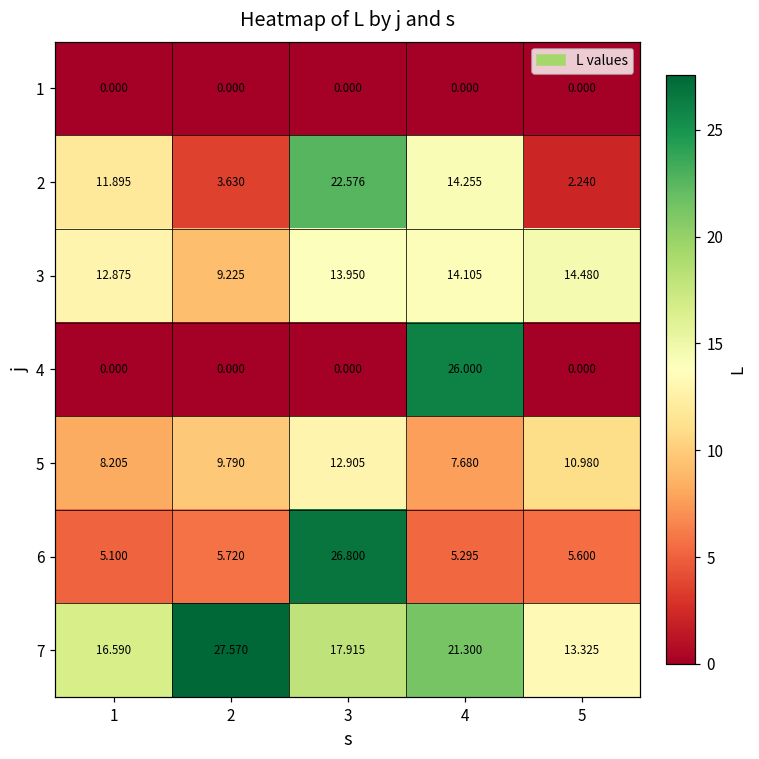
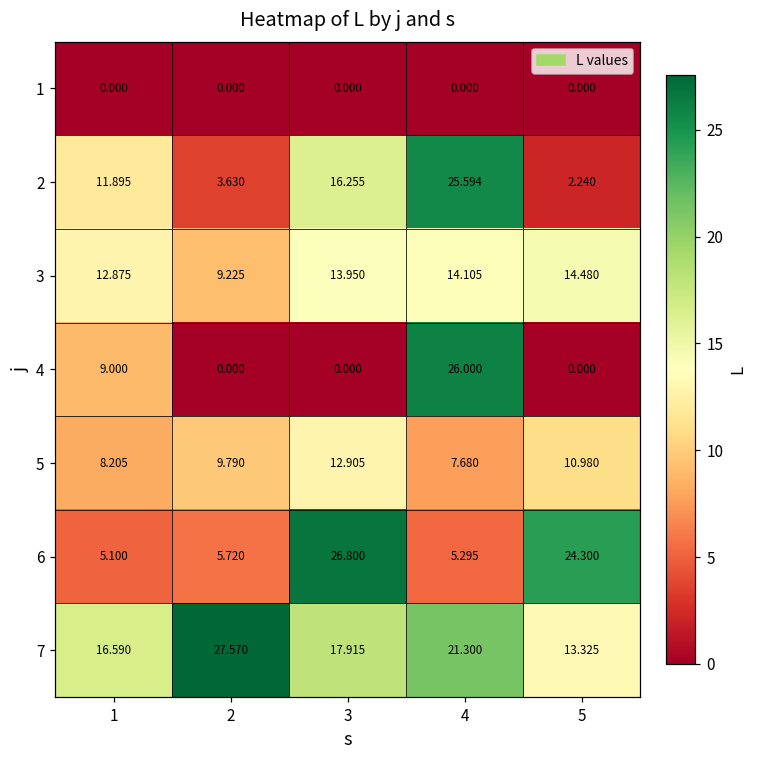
2, 3: 22.576 -> 16.255
2, 4: 14.255 -> 25.594
4, 1: 0.000 -> 9.000
6, 5: 5.600 -> 24.300
